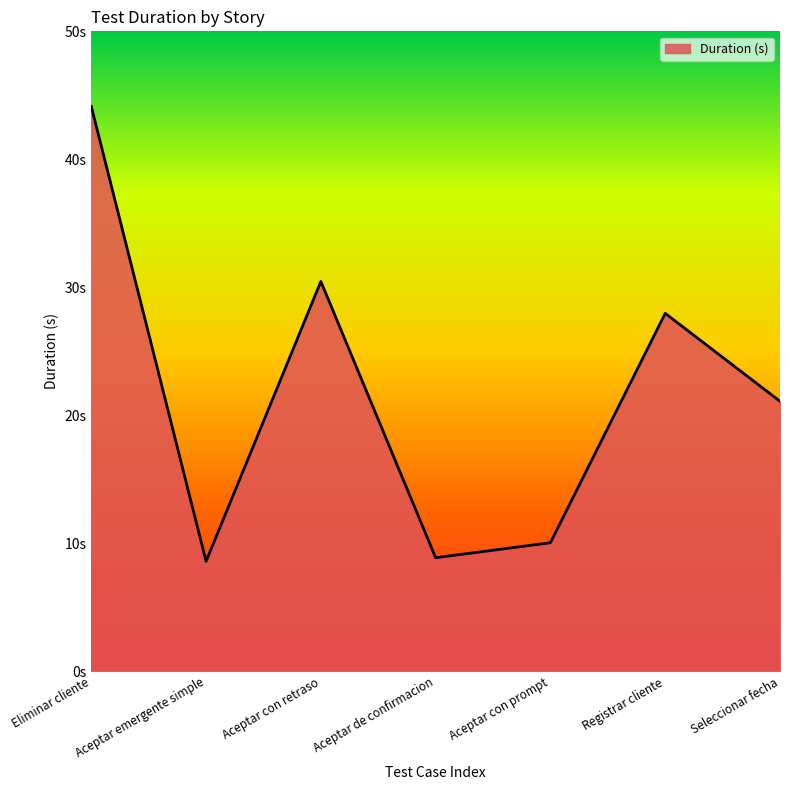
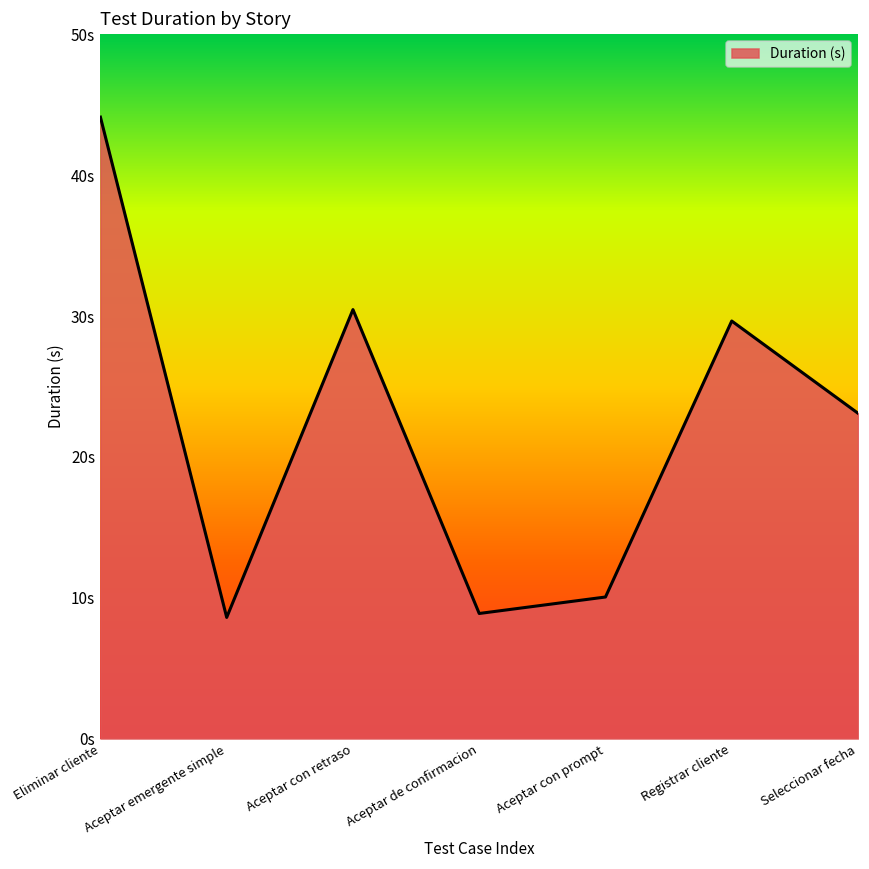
Registrar cliente: 28.0s -> 29.7s
Seleccionar fecha: 21.1s -> 23.1s
